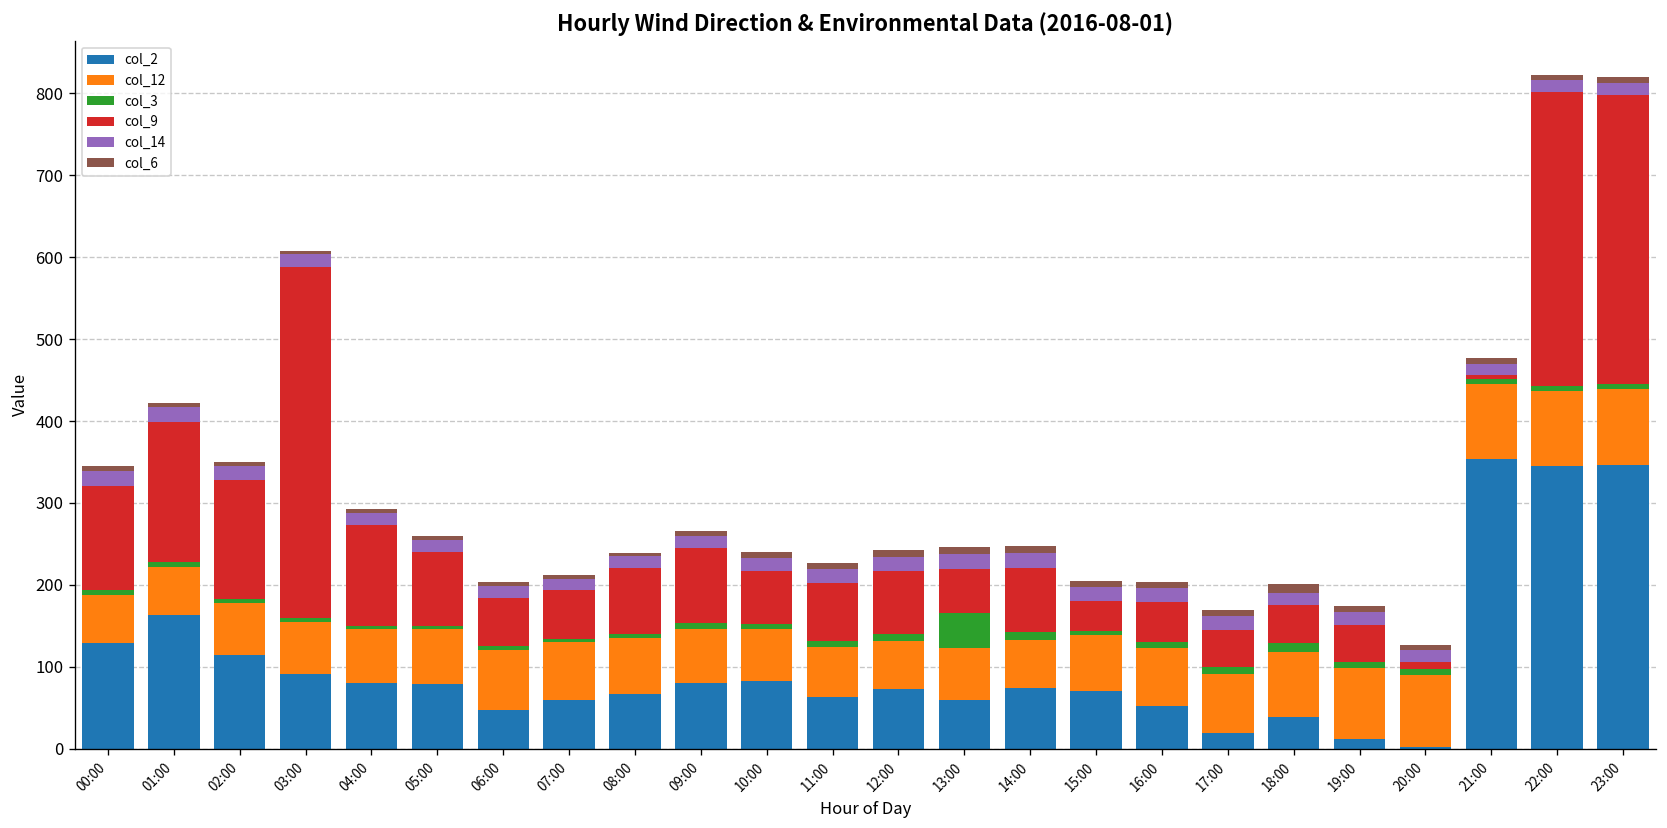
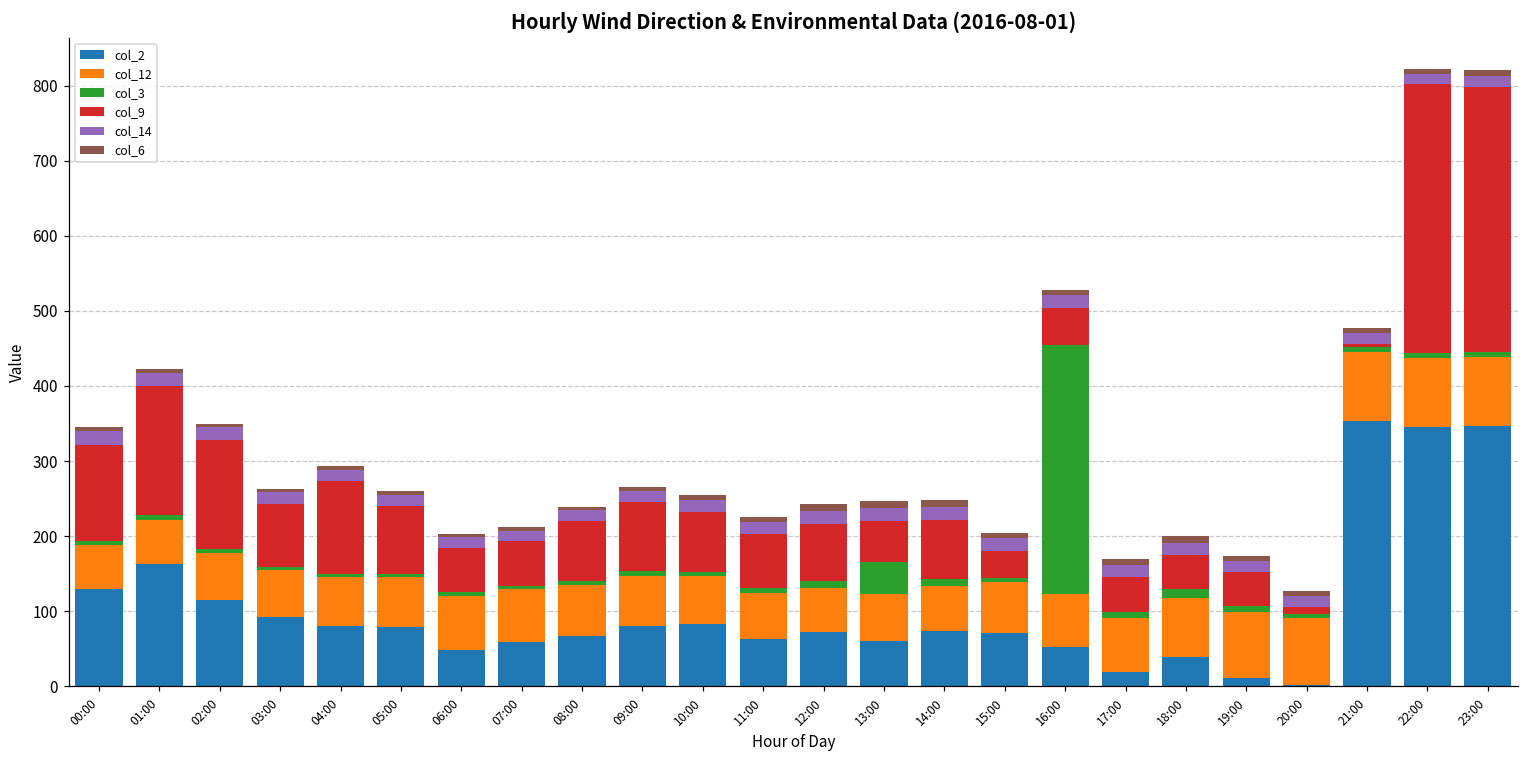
col_9, 03:00: 430 -> 80
col_9, 10:00: 60 -> 80
col_3, 16:00: 10 -> 330
